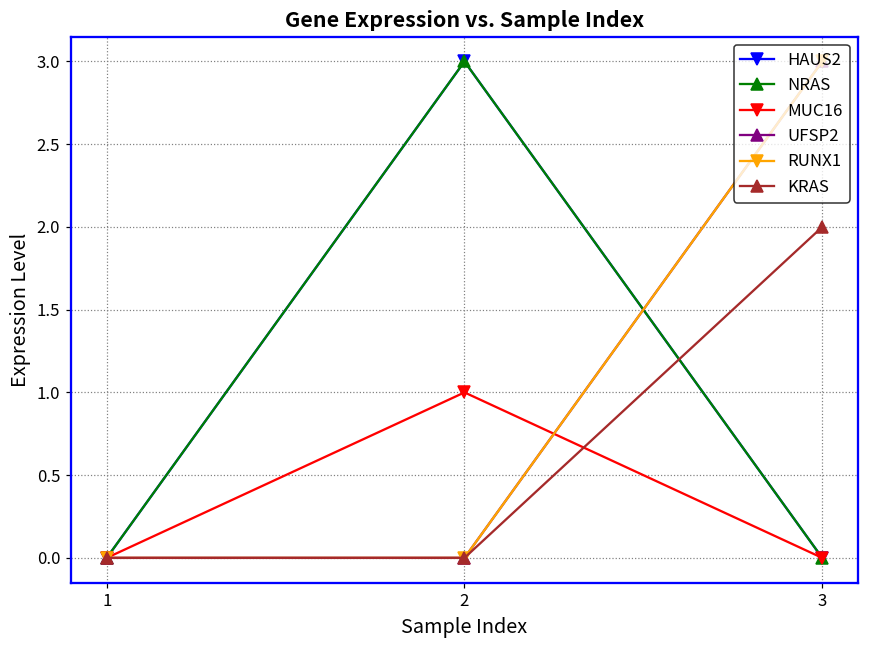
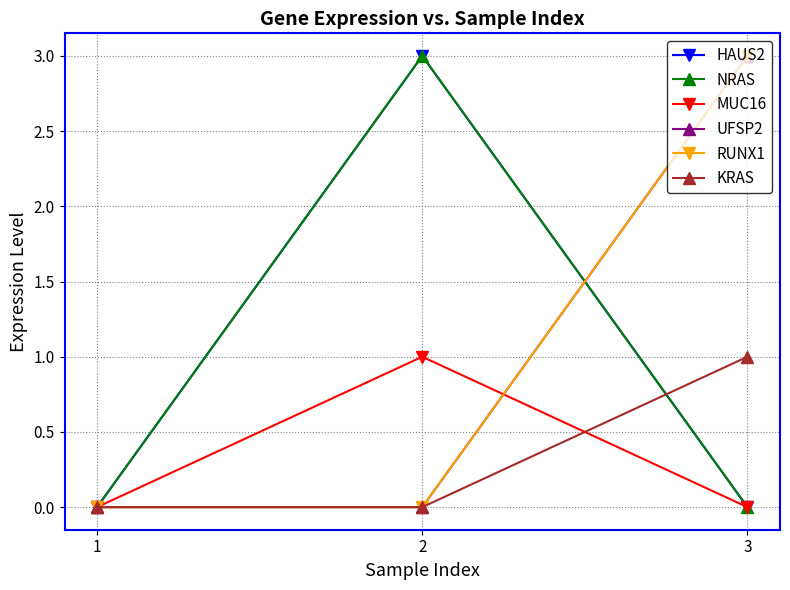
KRAS, 3: 2 -> 1
